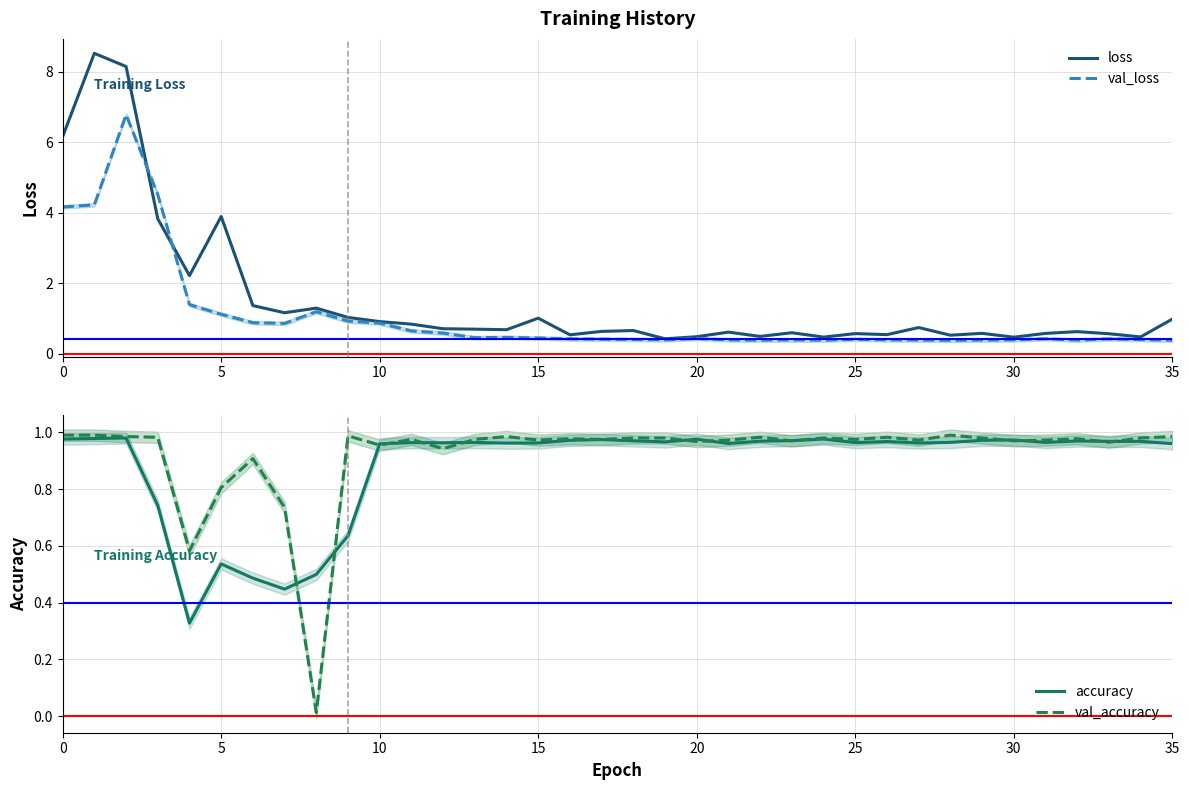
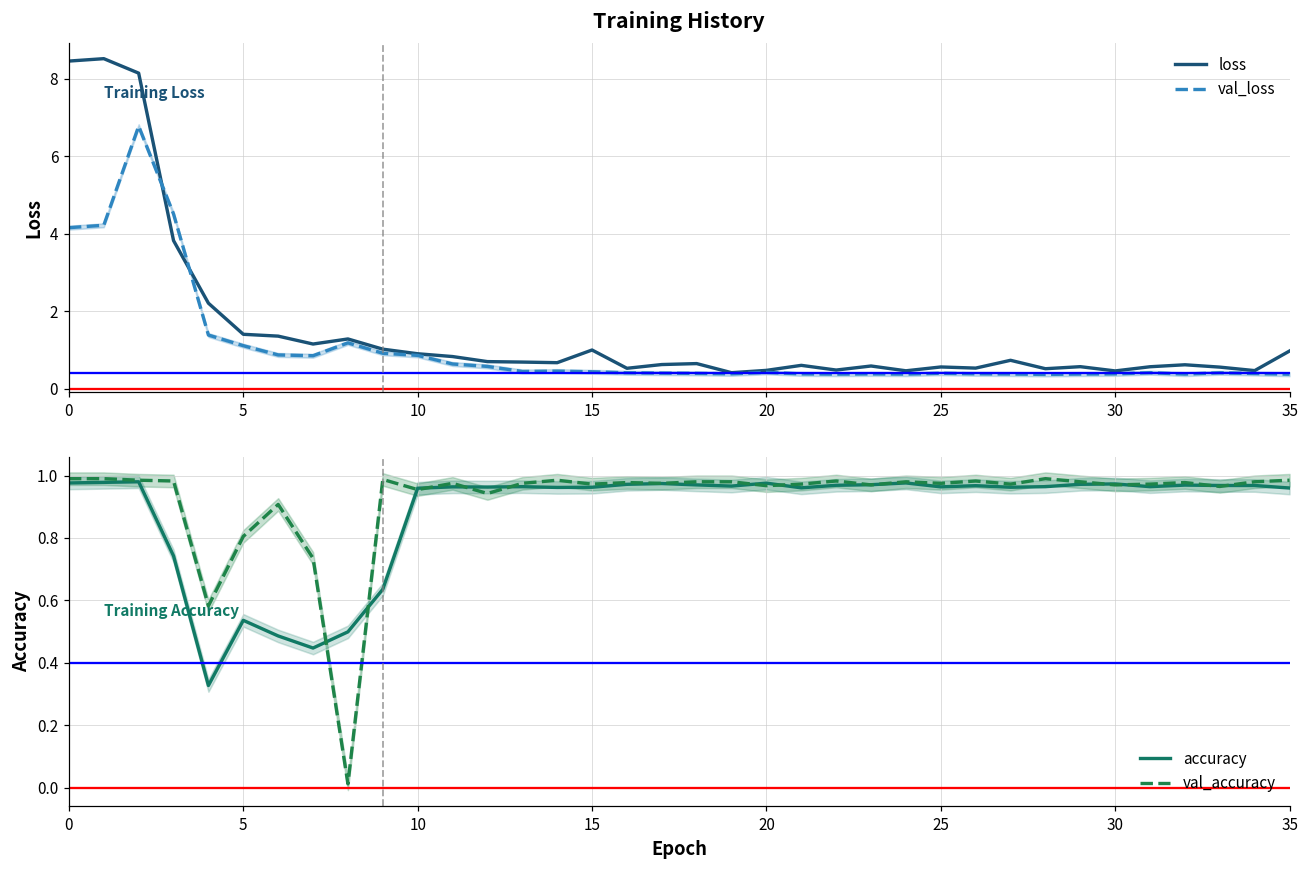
Training History, loss, 0: 6.2 -> 8.5
Training History, loss, 5: 3.9 -> 1.4
